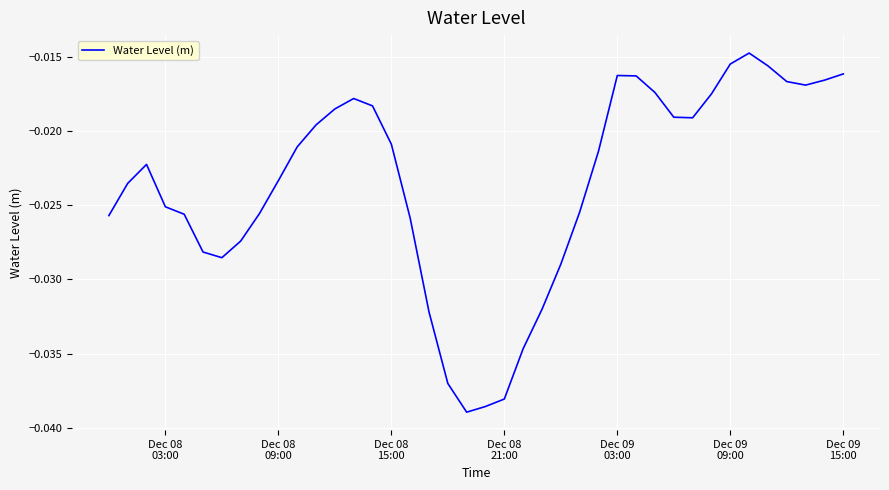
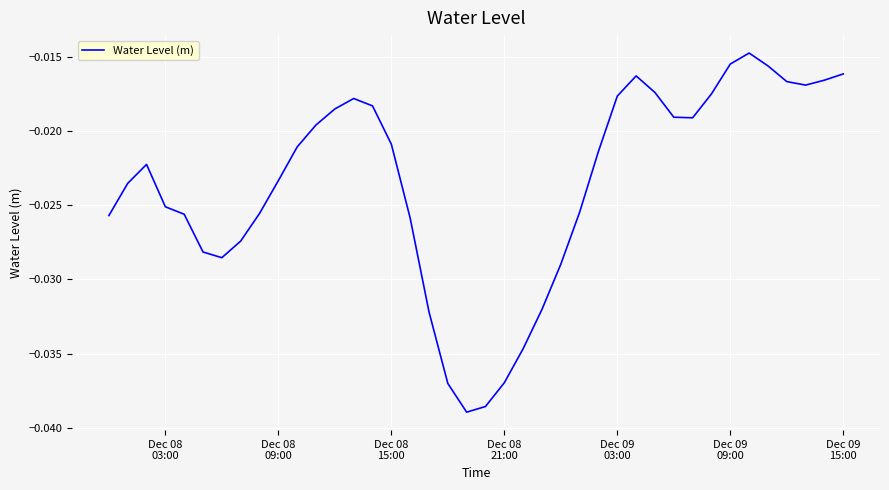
Dec 08 21:00: -0.0381 -> -0.0370
Dec 09 03:00: -0.0163 -> -0.0177
